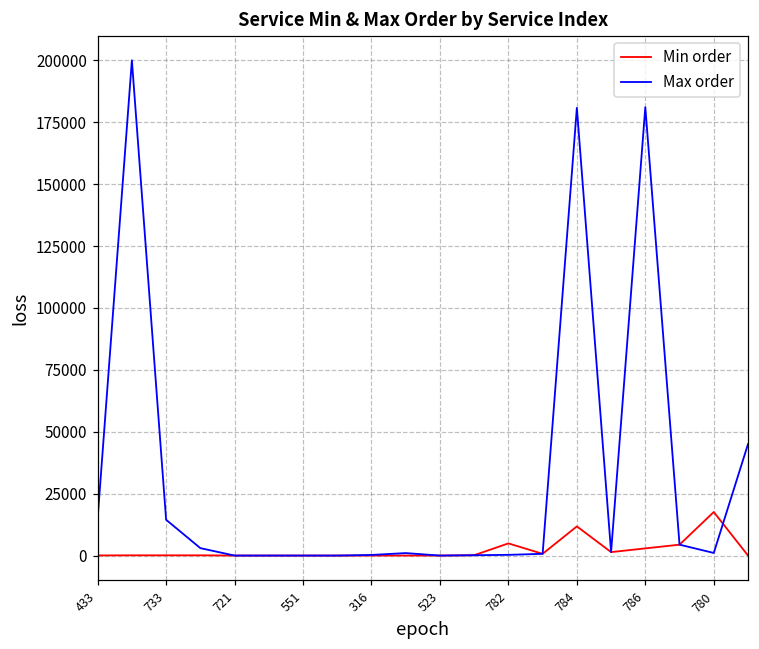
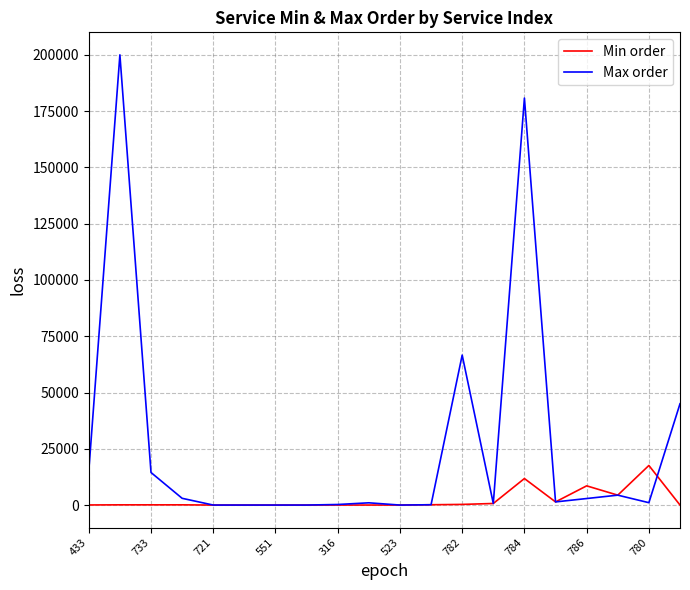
Min order, 782: 5000 -> 0
Max order, 782: 0 -> 67000
Min order, 786: 3000 -> 9000
Max order, 786: 181000 -> 3000
